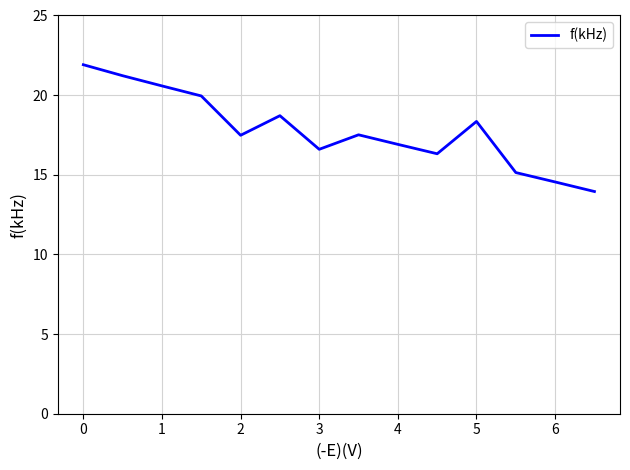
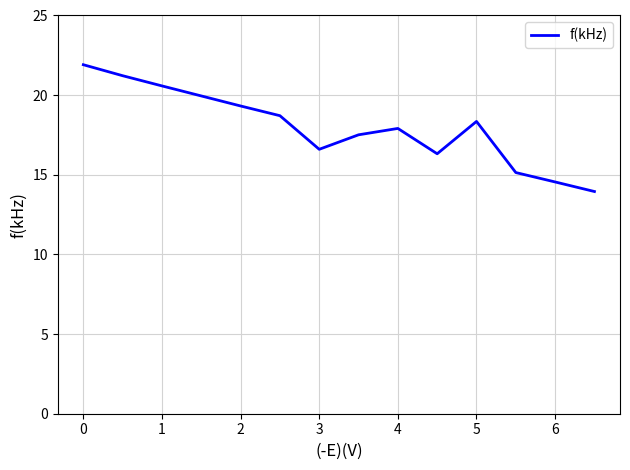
2: 17.5 -> 19.3
4: 16.9 -> 17.9
